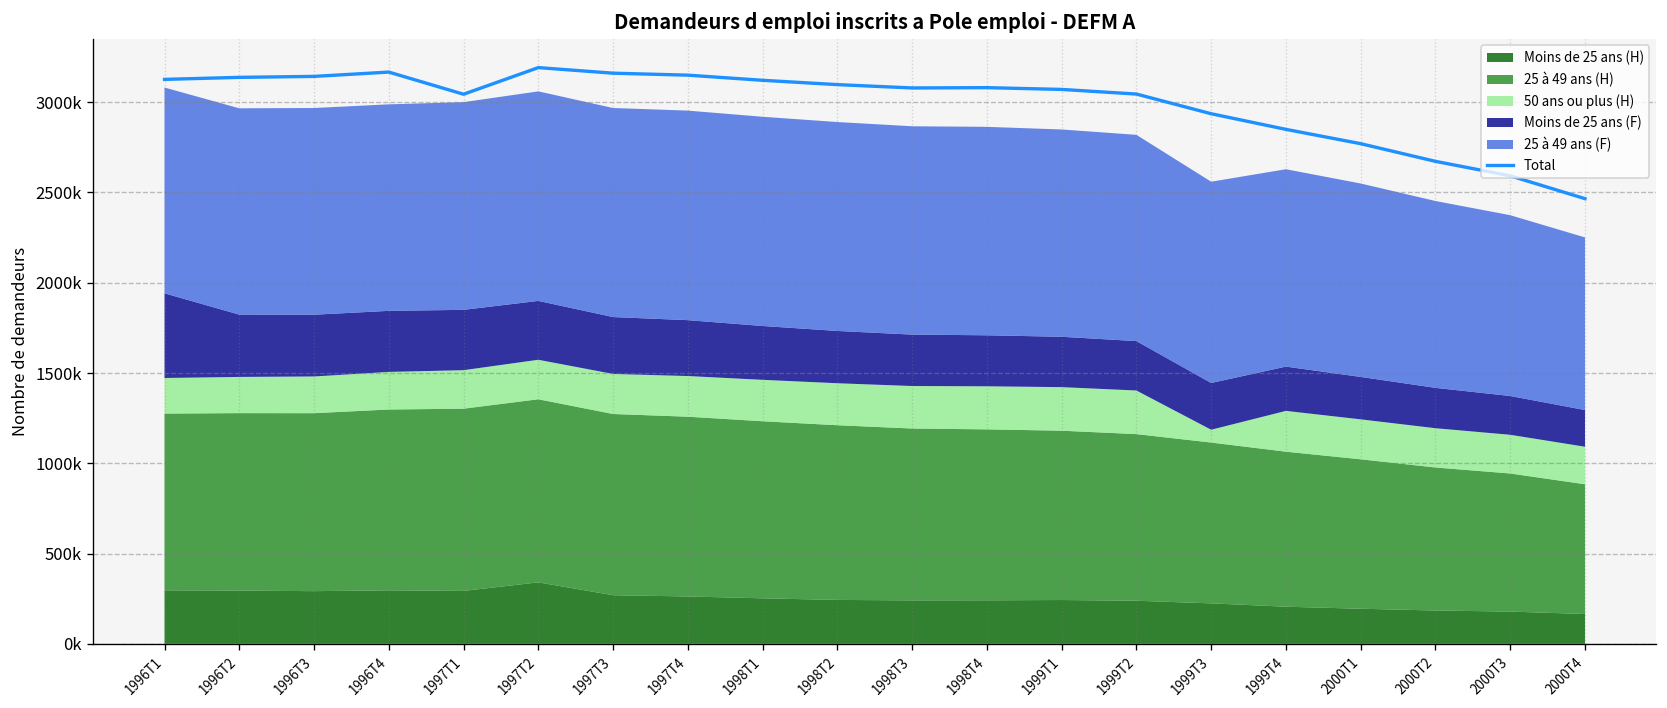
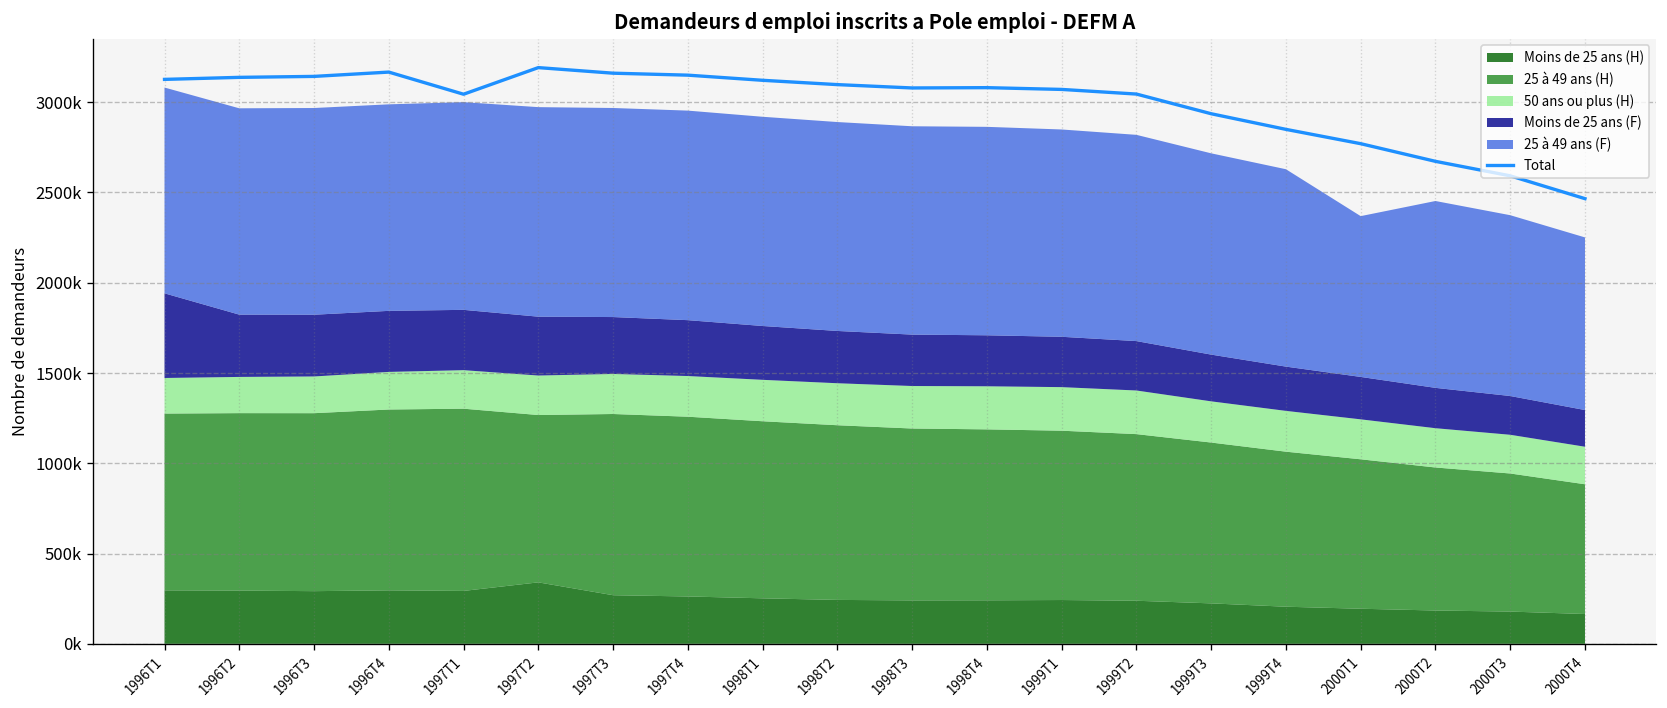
25 à 49 ans (H), 1997T2: 1010000 -> 930000
50 ans ou plus (H), 1999T3: 70000 -> 230000
25 à 49 ans (F), 2000T1: 1070000 -> 890000
